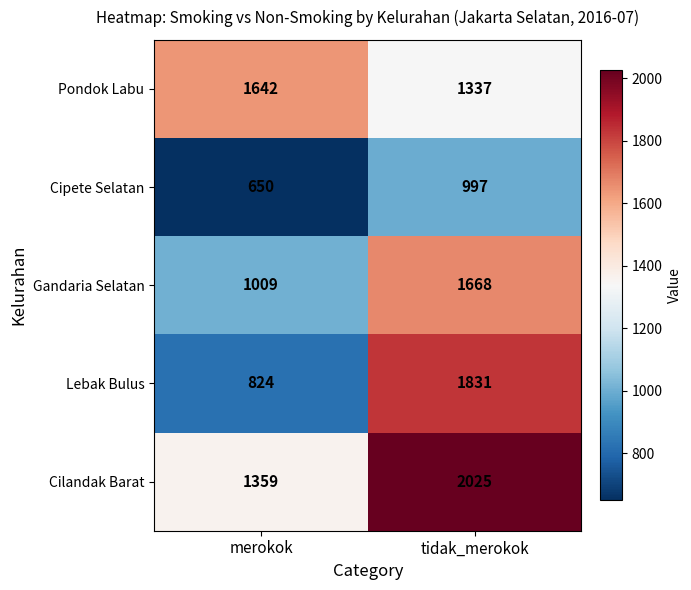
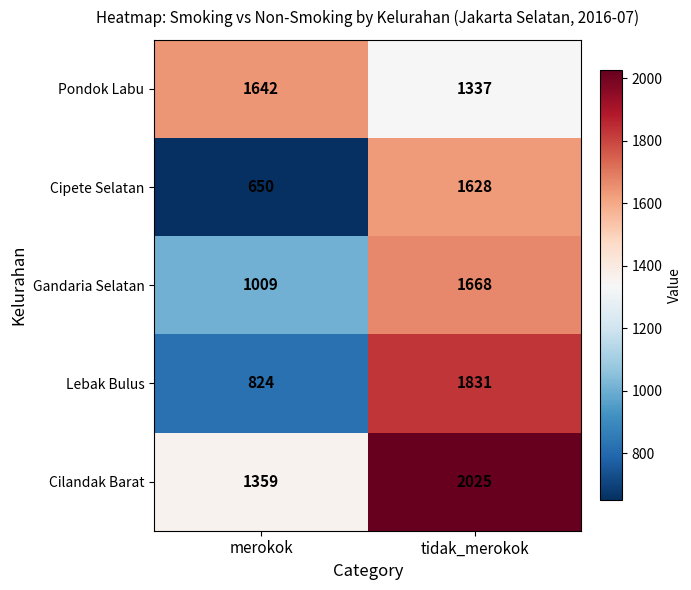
Cipete Selatan, tidak_merokok: 997 -> 1628
